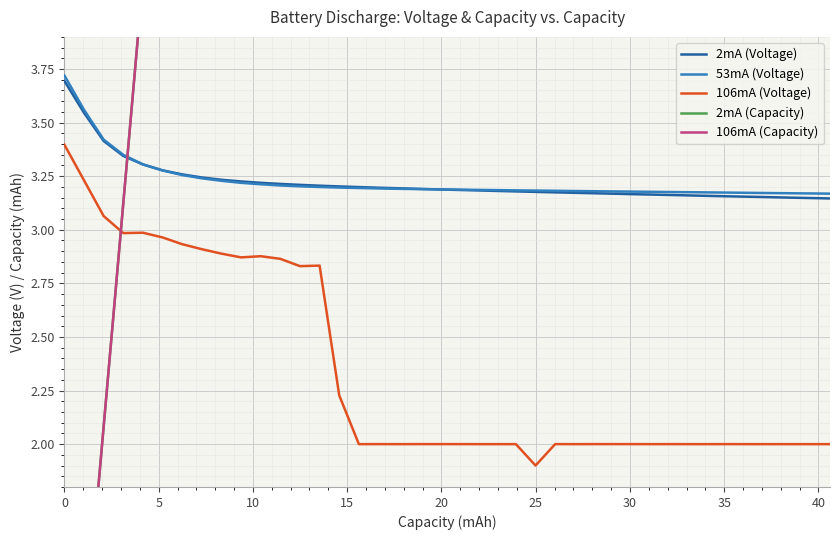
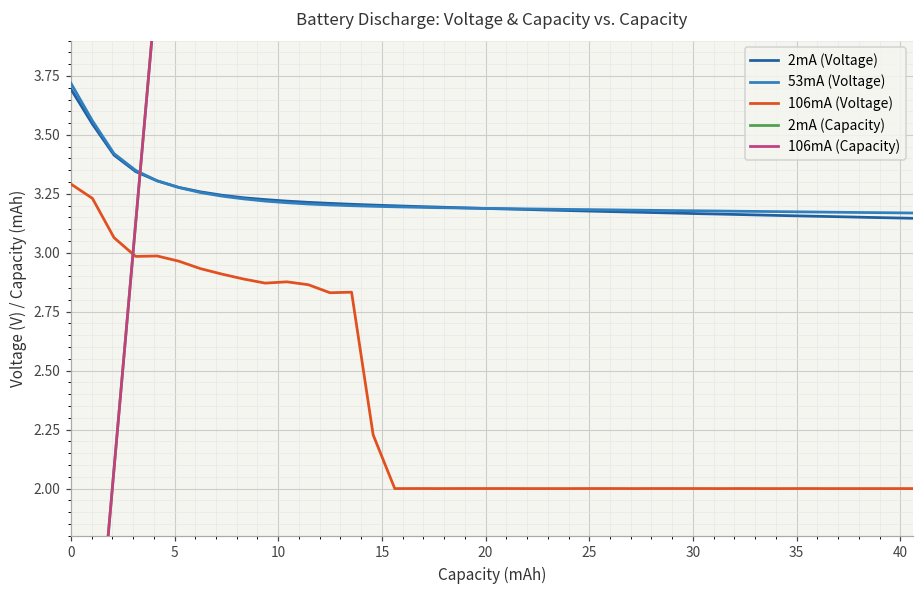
106mA (Voltage), 0: 3.40 -> 3.29
106mA (Voltage), 25: 1.9 -> 2.0
